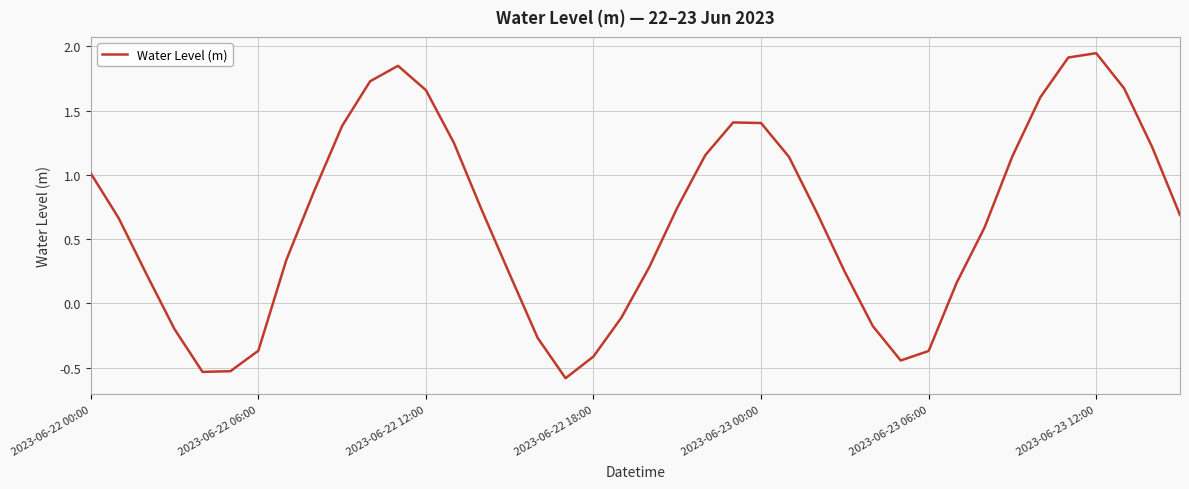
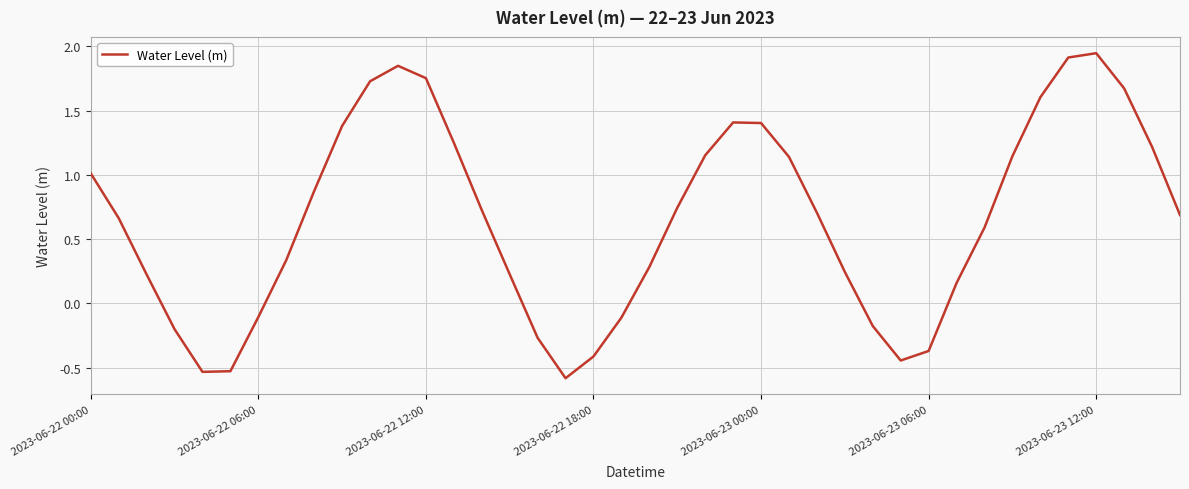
2023-06-22 06:00: -0.37 -> -0.11
2023-06-22 12:00: 1.66 -> 1.75
